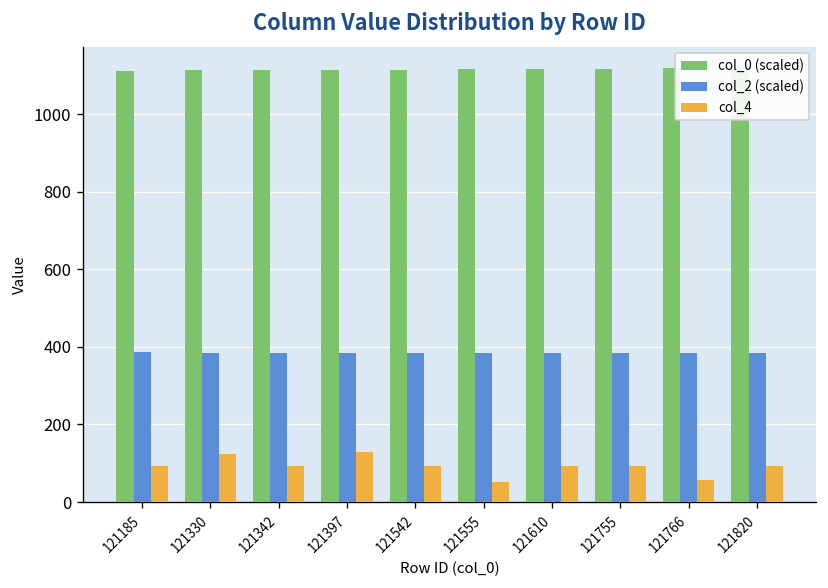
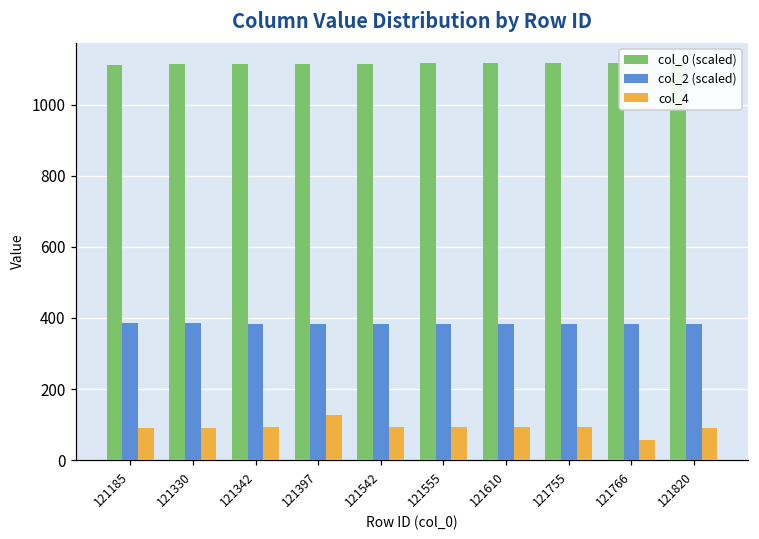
col_4, 121330: 120 -> 90
col_4, 121555: 50 -> 90
